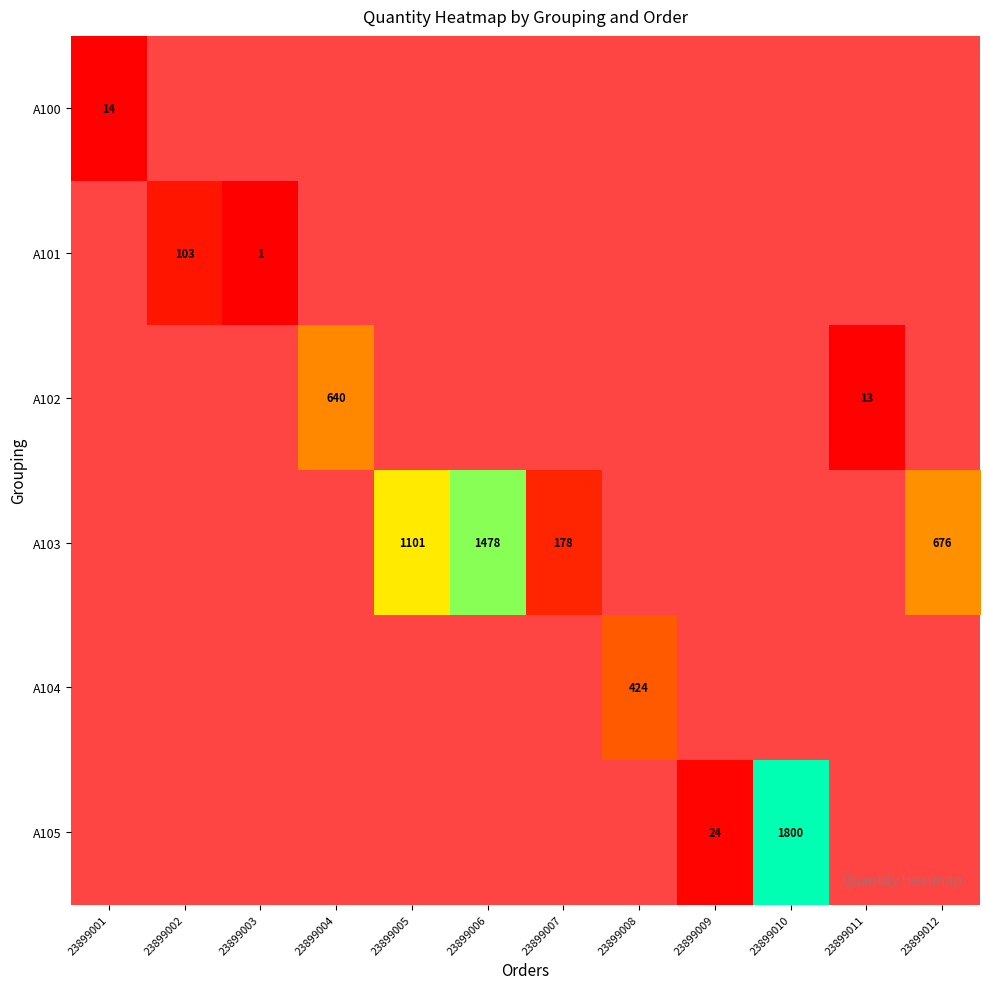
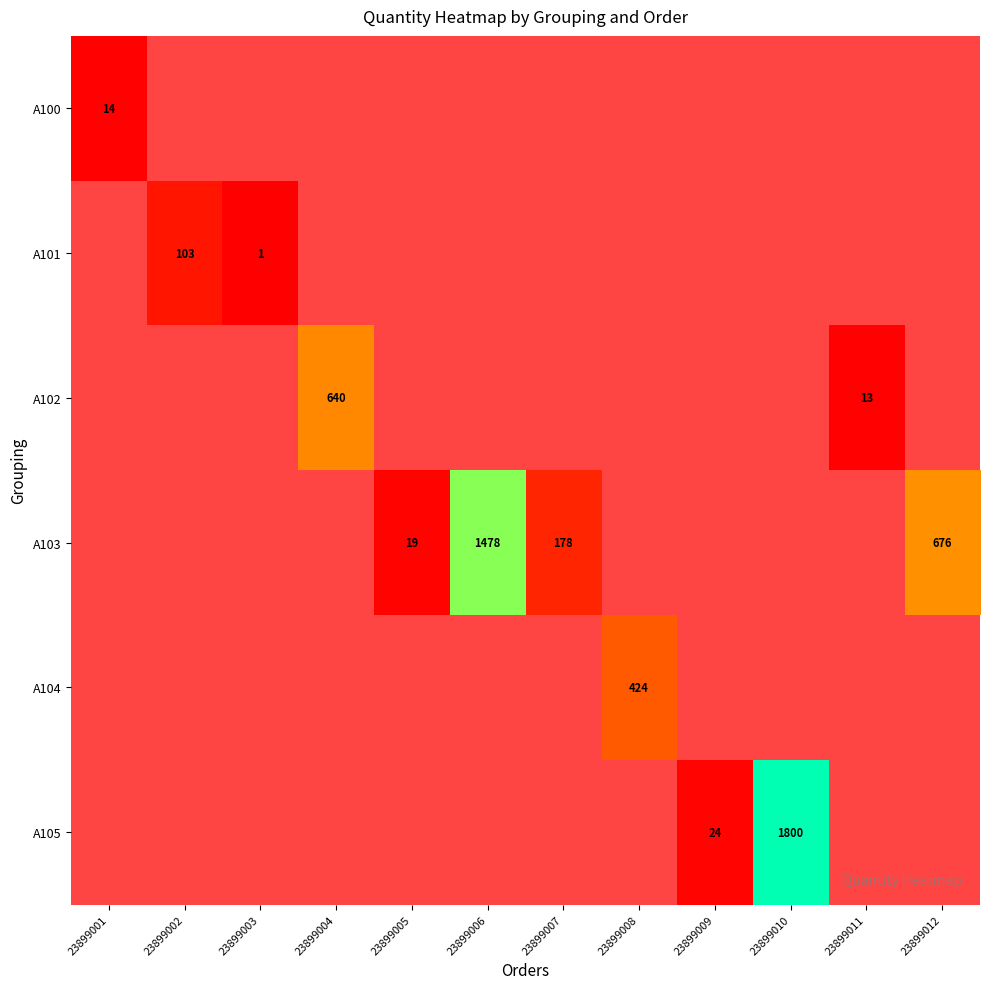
A103, 23899005: 1101 -> 19
